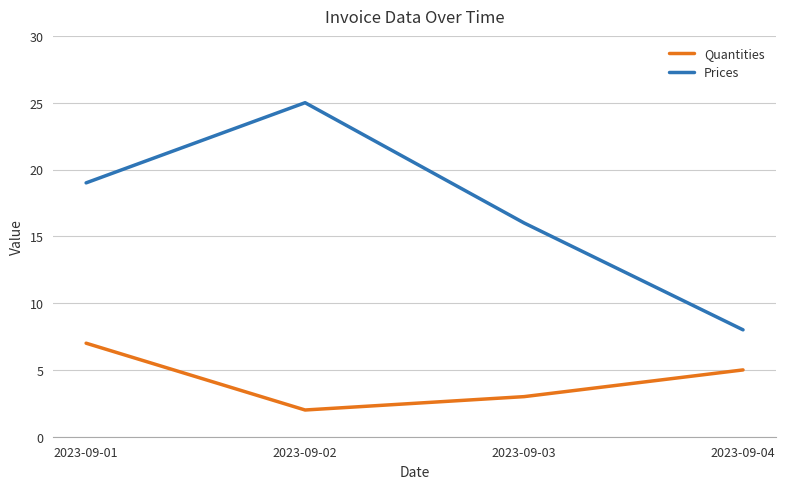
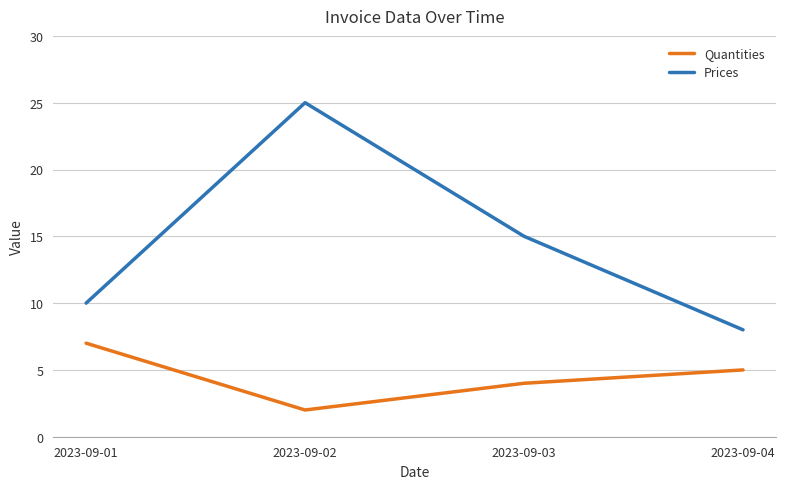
Prices, 2023-09-01: 19 -> 10
Quantities, 2023-09-03: 3 -> 4
Prices, 2023-09-03: 16 -> 15
